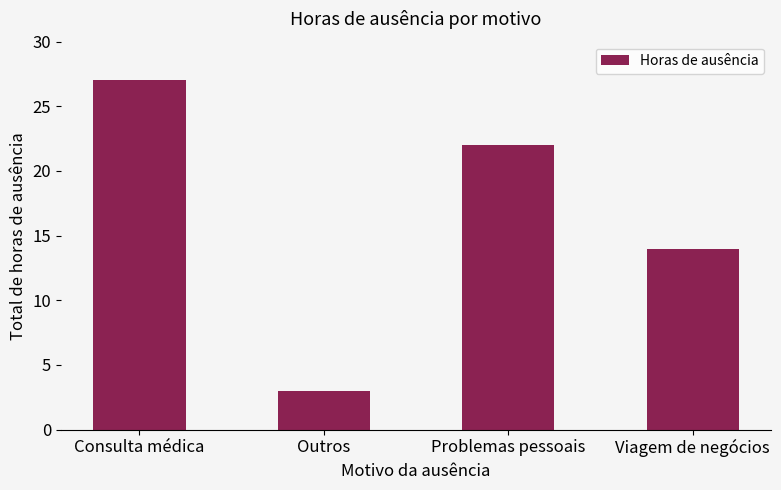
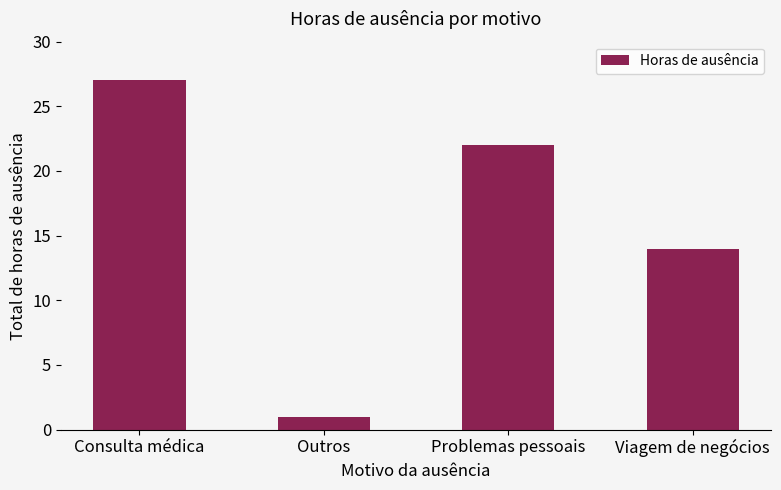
Outros: 3 -> 1
